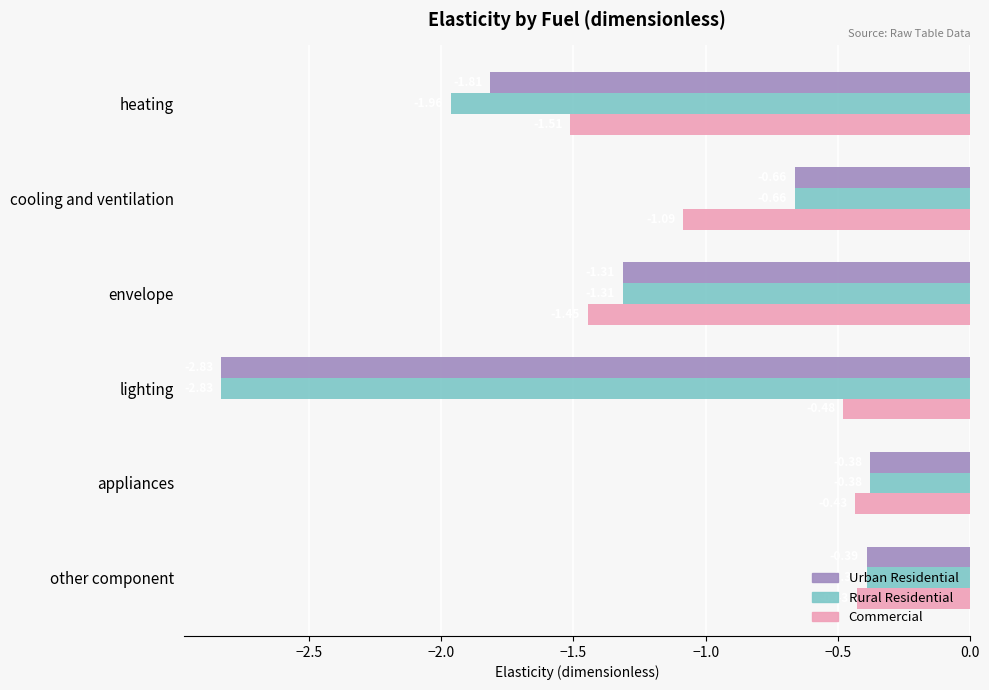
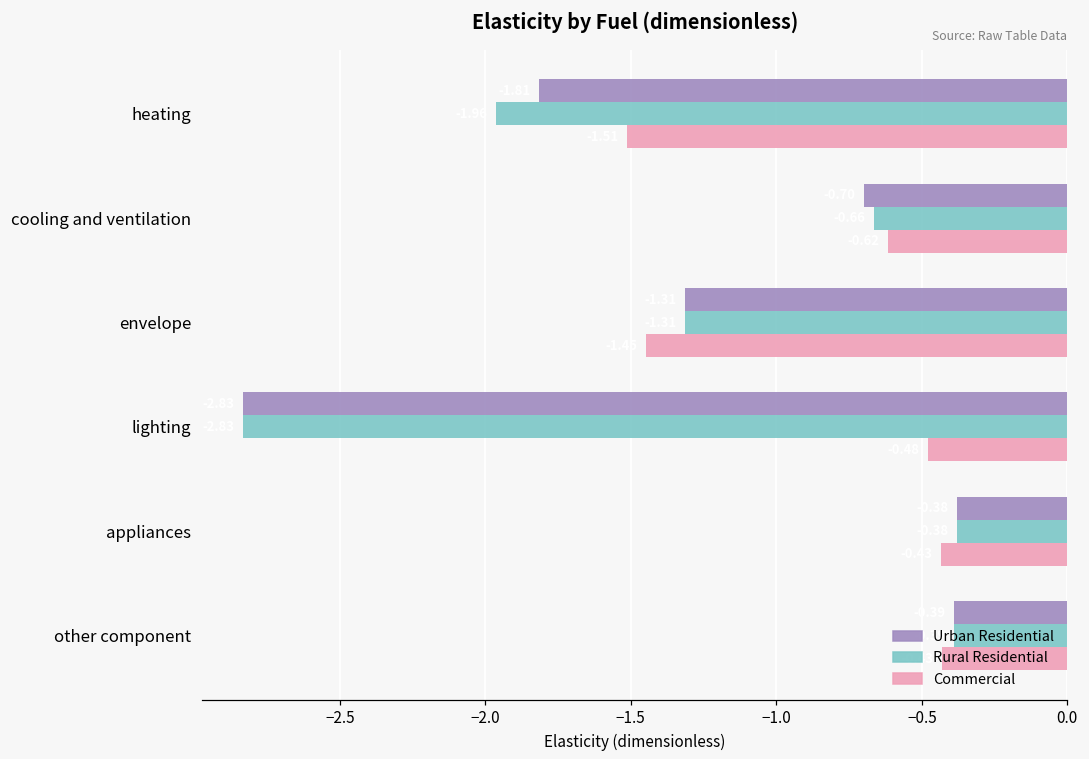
Urban Residential, cooling and ventilation: -0.66 -> -0.70
Commercial, cooling and ventilation: -1.09 -> -0.62
